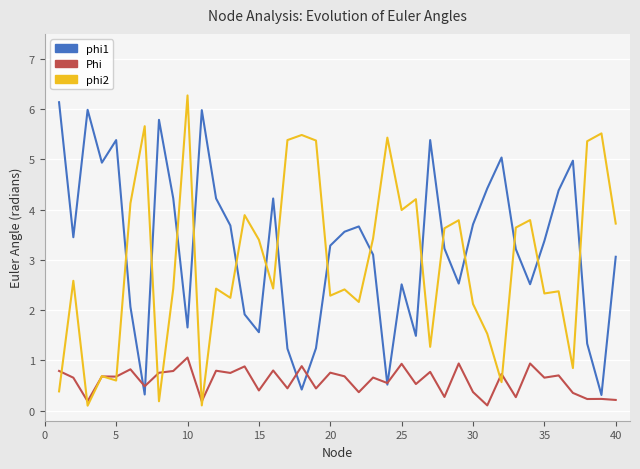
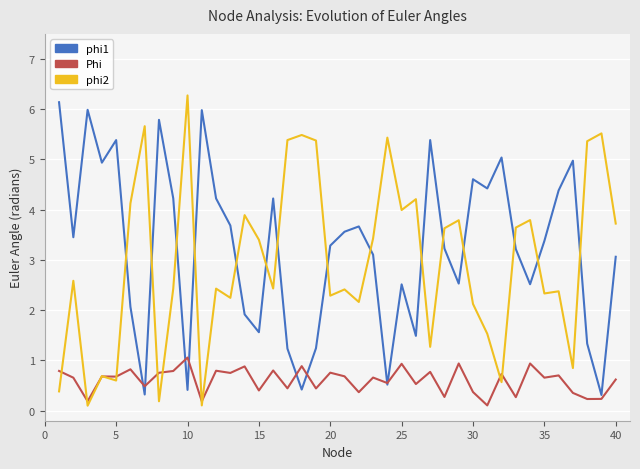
phi1, 10: 1.7 -> 0.4
phi1, 30: 3.7 -> 4.6
Phi, 40: 0.2 -> 0.6
